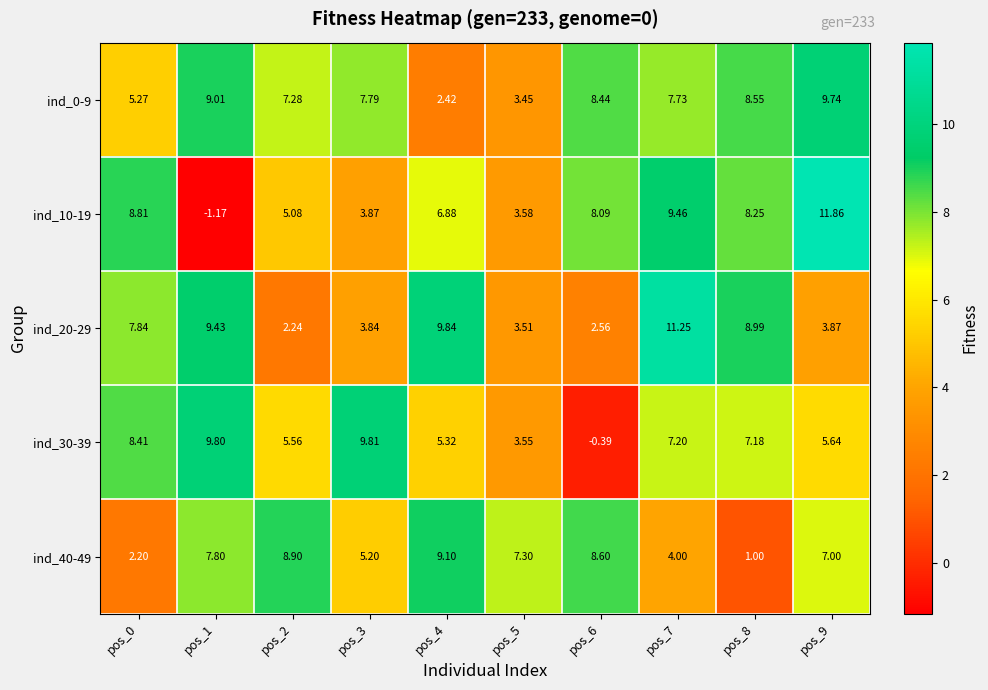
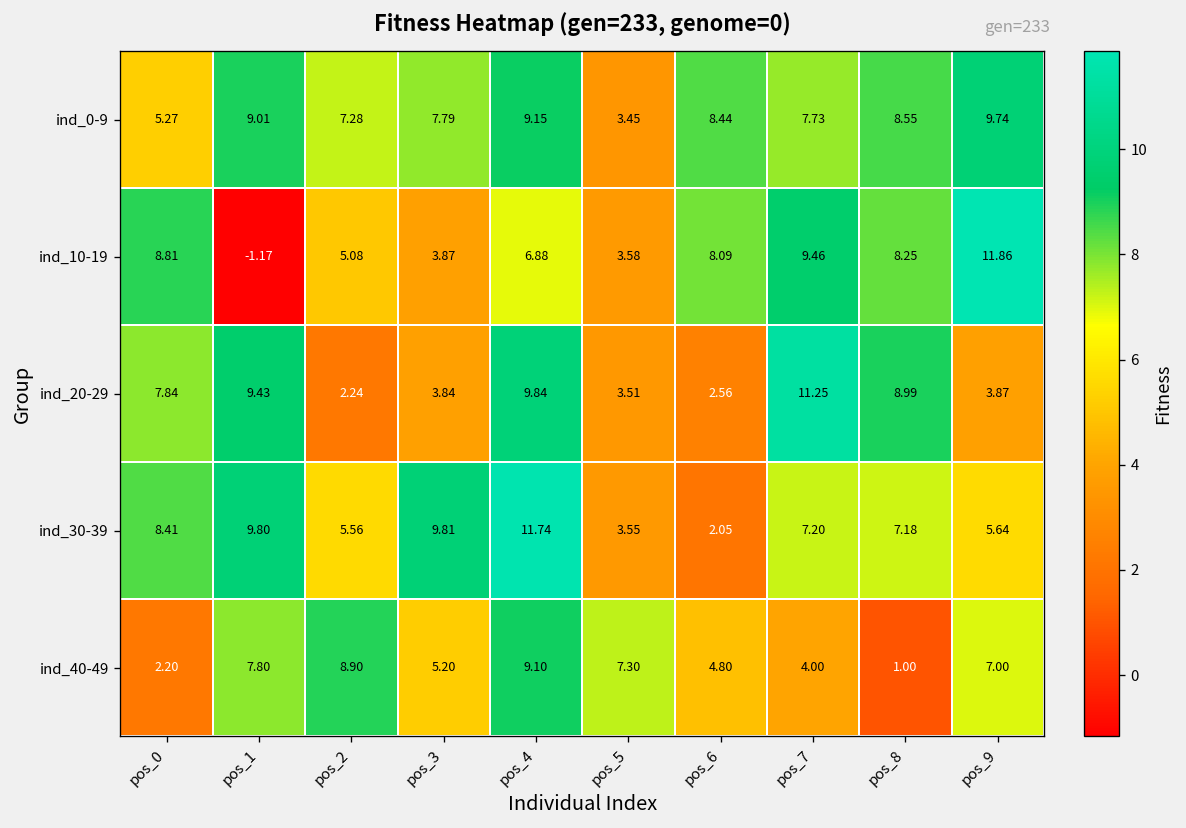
ind_0-9, pos_4: 2.42 -> 9.15
ind_30-39, pos_4: 5.32 -> 11.74
ind_30-39, pos_6: -0.39 -> 2.05
ind_40-49, pos_6: 8.60 -> 4.80
